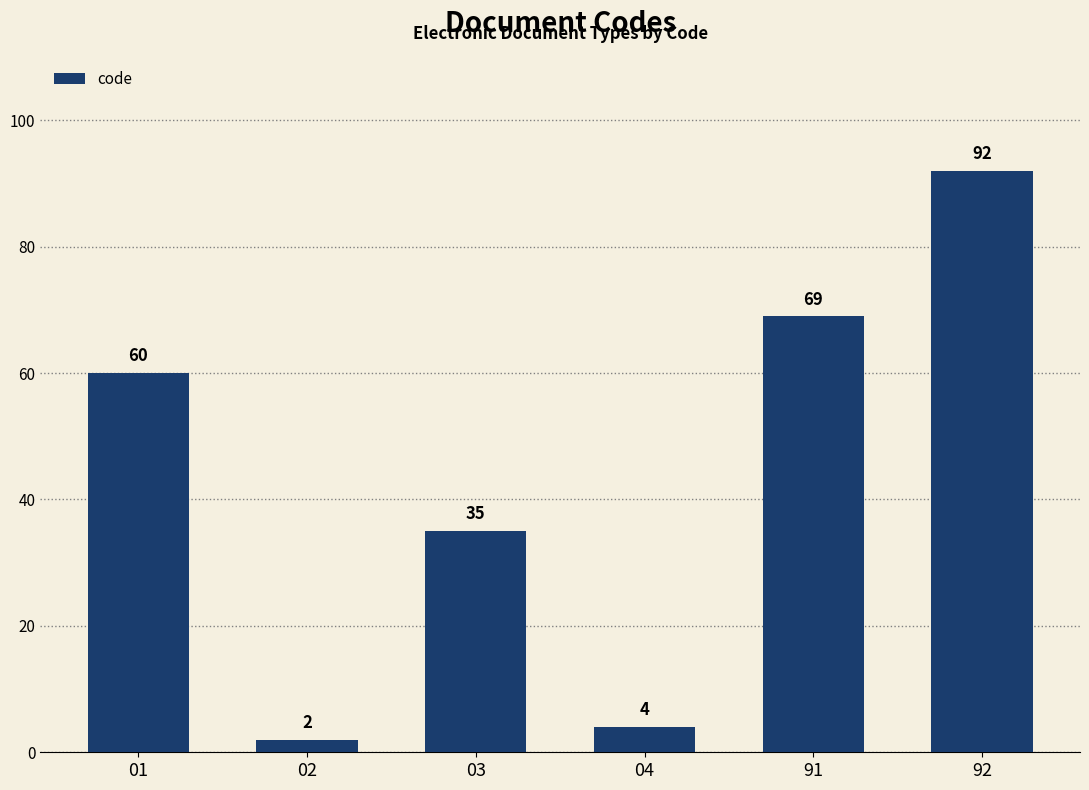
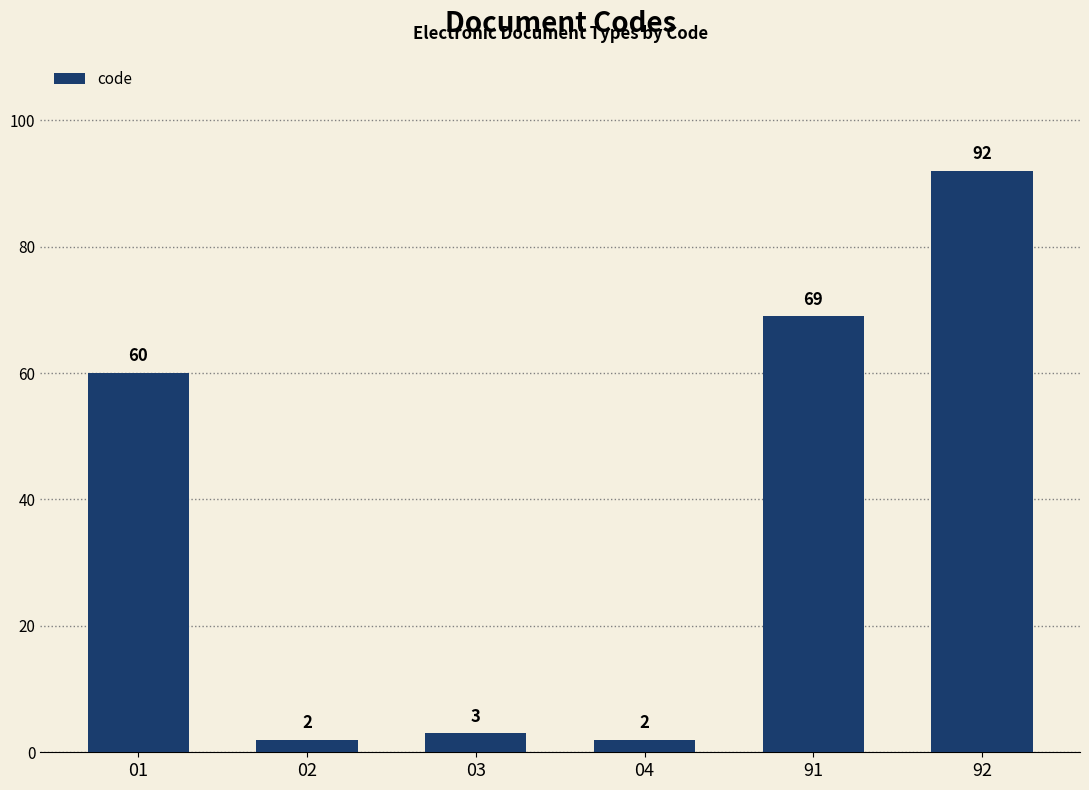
03: 35 -> 3
04: 4 -> 2
